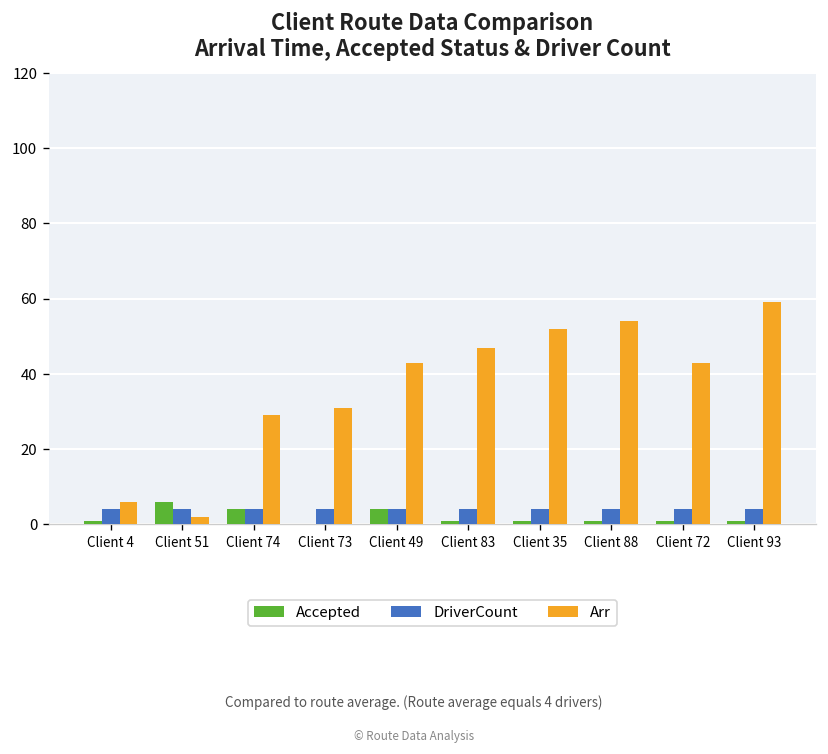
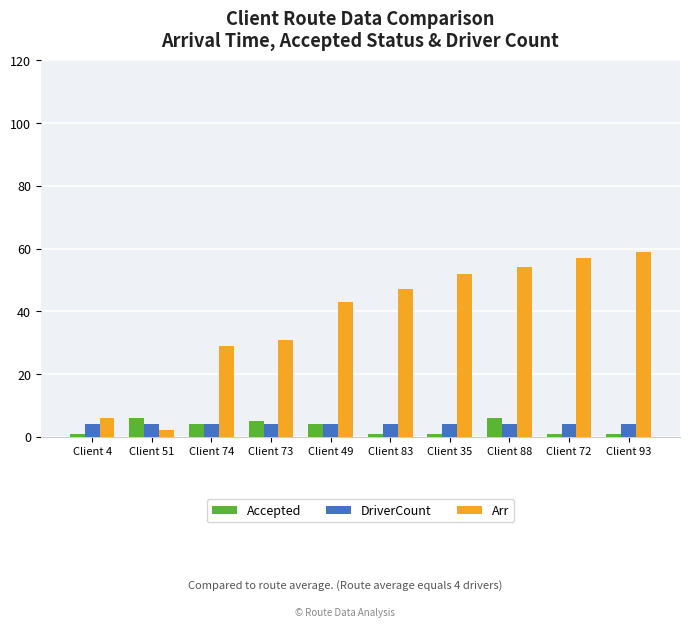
Accepted, Client 73: 0 -> 5
Accepted, Client 88: 1 -> 6
Arr, Client 72: 43 -> 57
